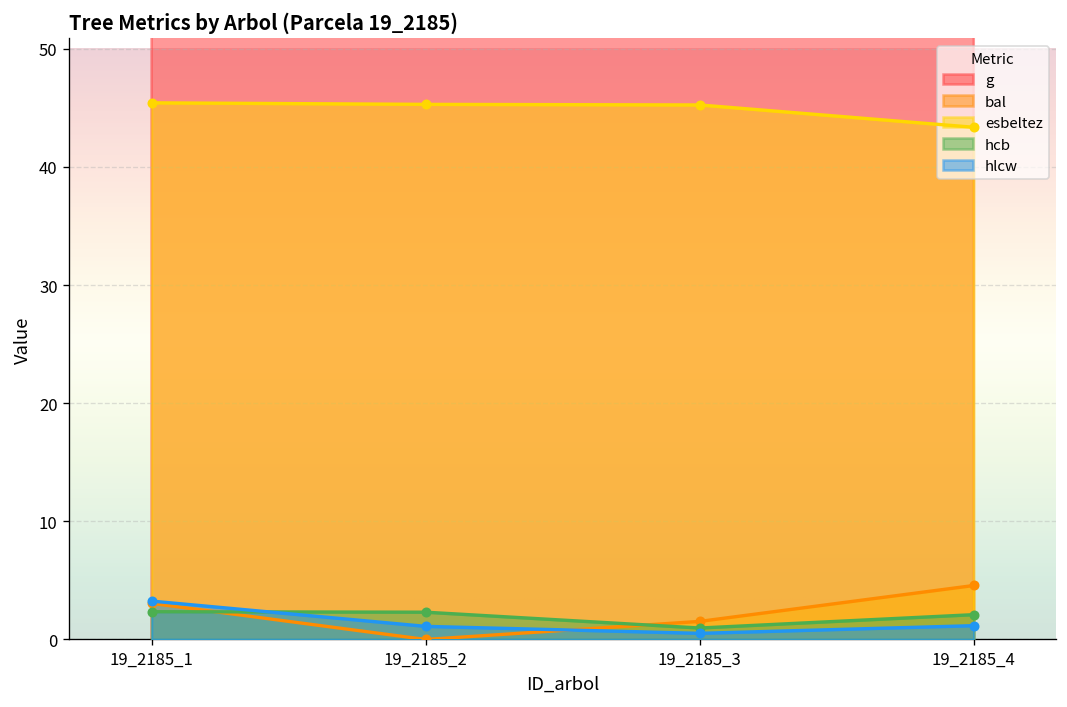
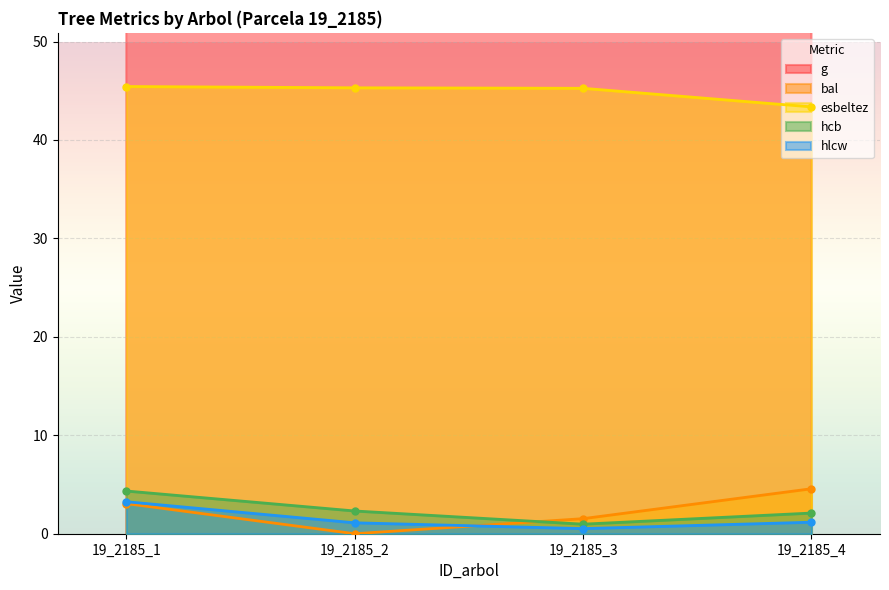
hcb, 19_2185_1: 2 -> 4
